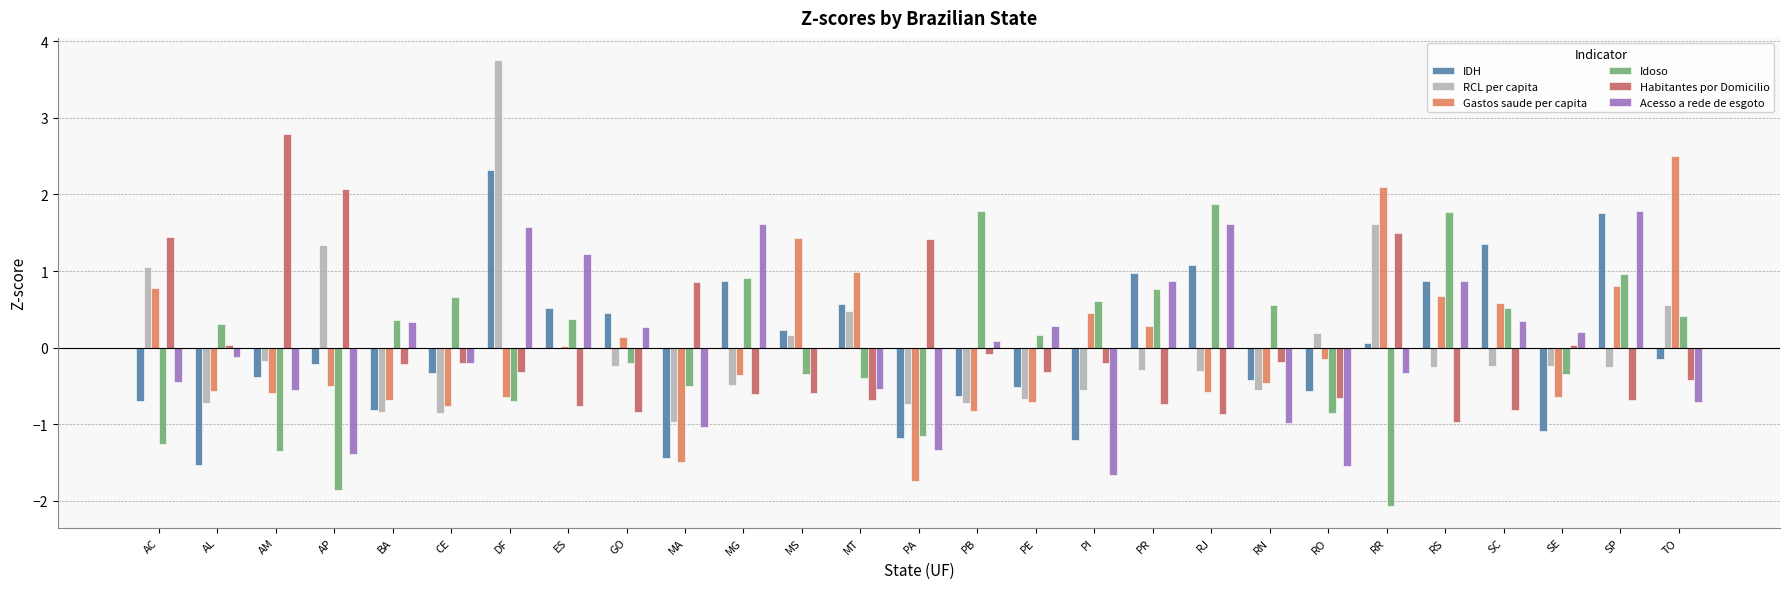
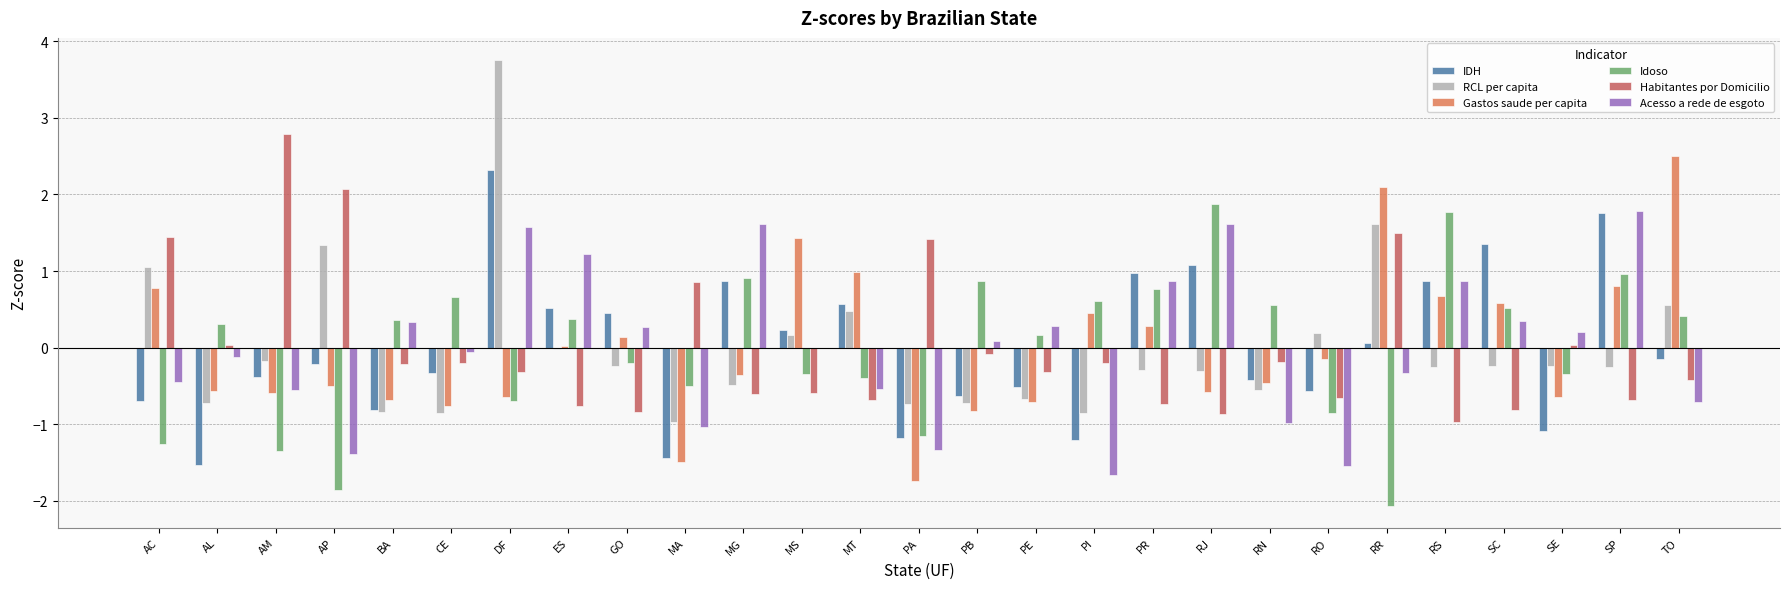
Acesso a rede de esgoto, CE: -0.2 -> -0.1
Idoso, PB: 1.8 -> 0.9
RCL per capita, PI: -0.6 -> -0.9
